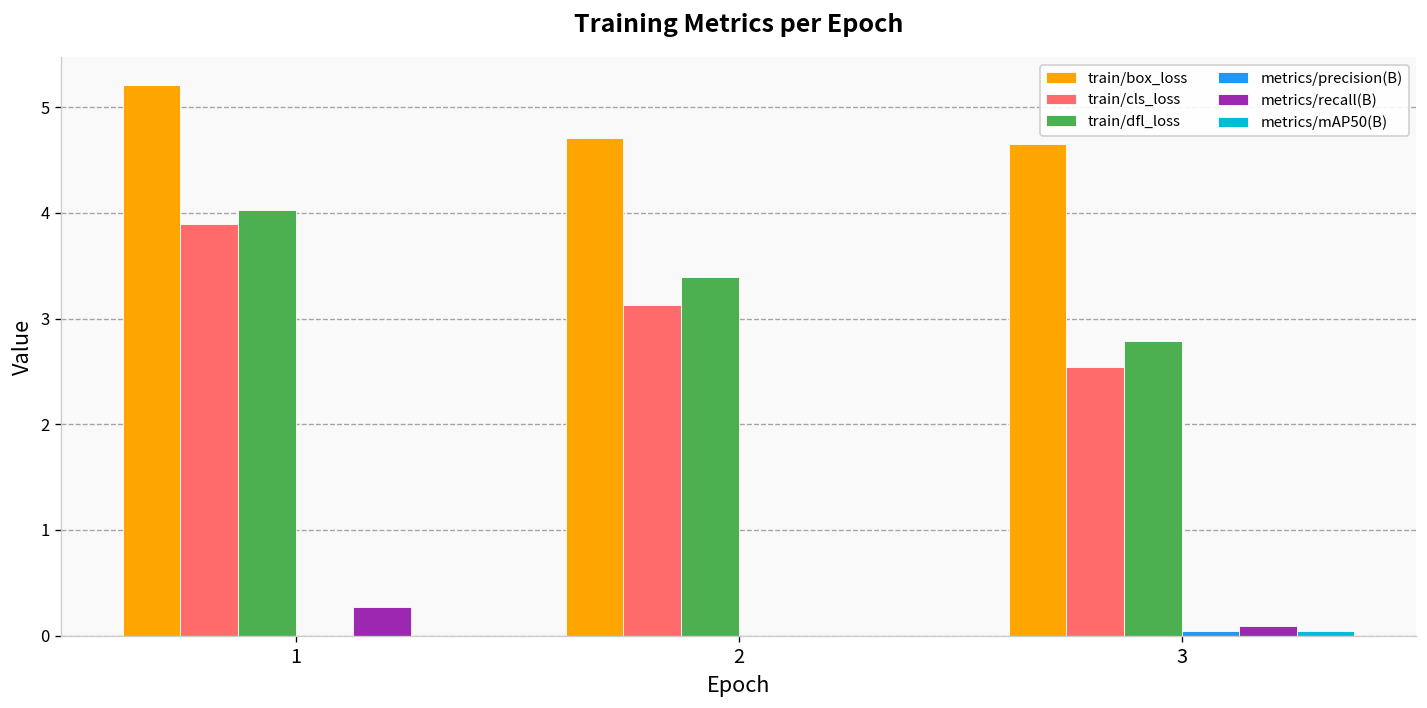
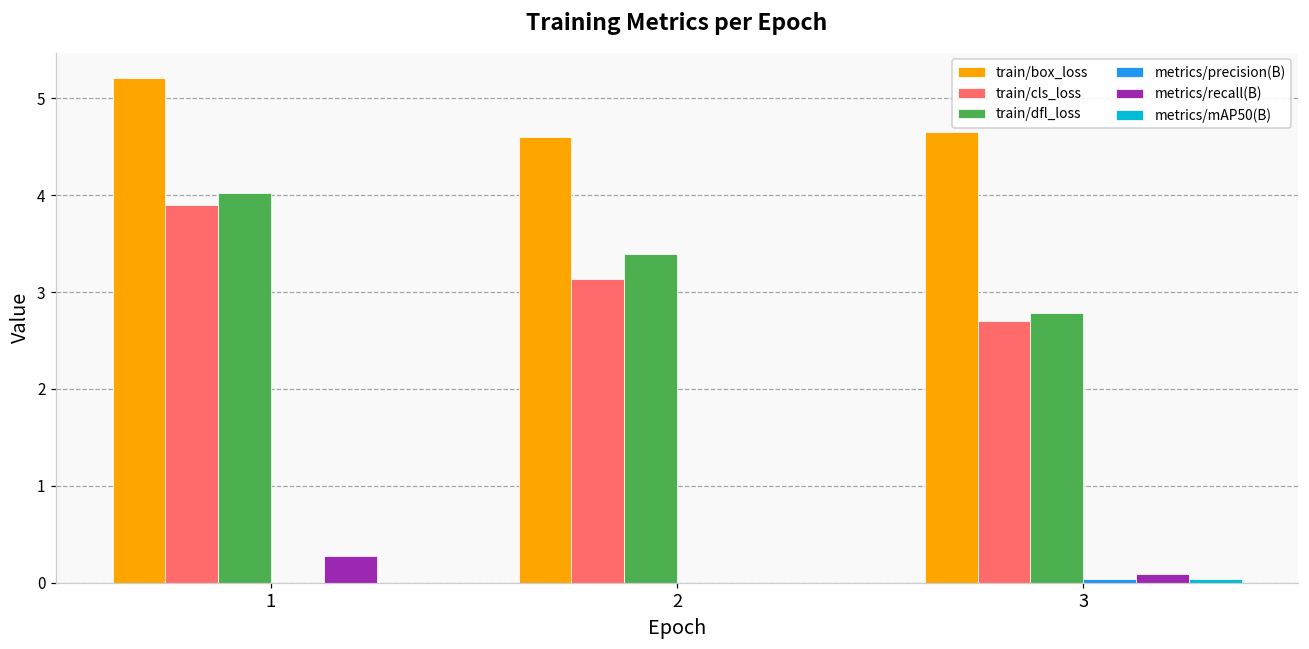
train/box_loss, 2: 4.7 -> 4.6
train/cls_loss, 3: 2.5 -> 2.7
